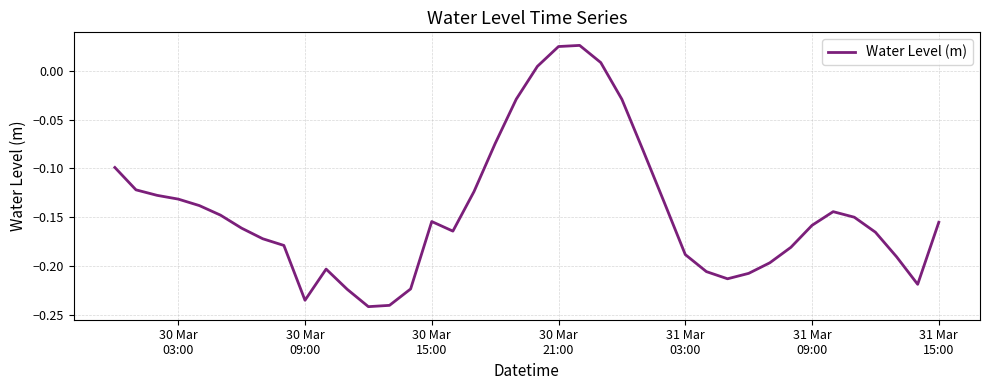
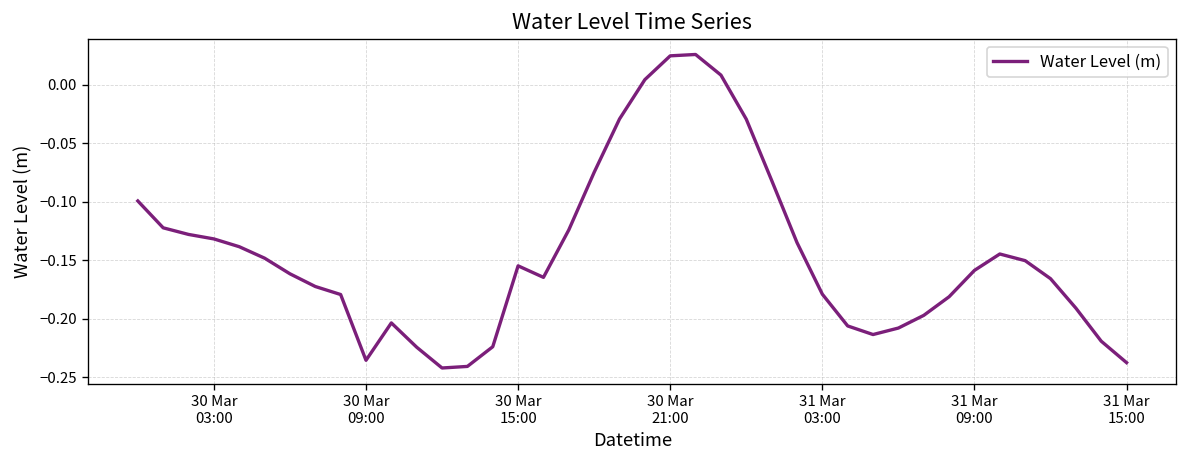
31 Mar 03:00: -0.19 -> -0.18
31 Mar 15:00: -0.16 -> -0.24
